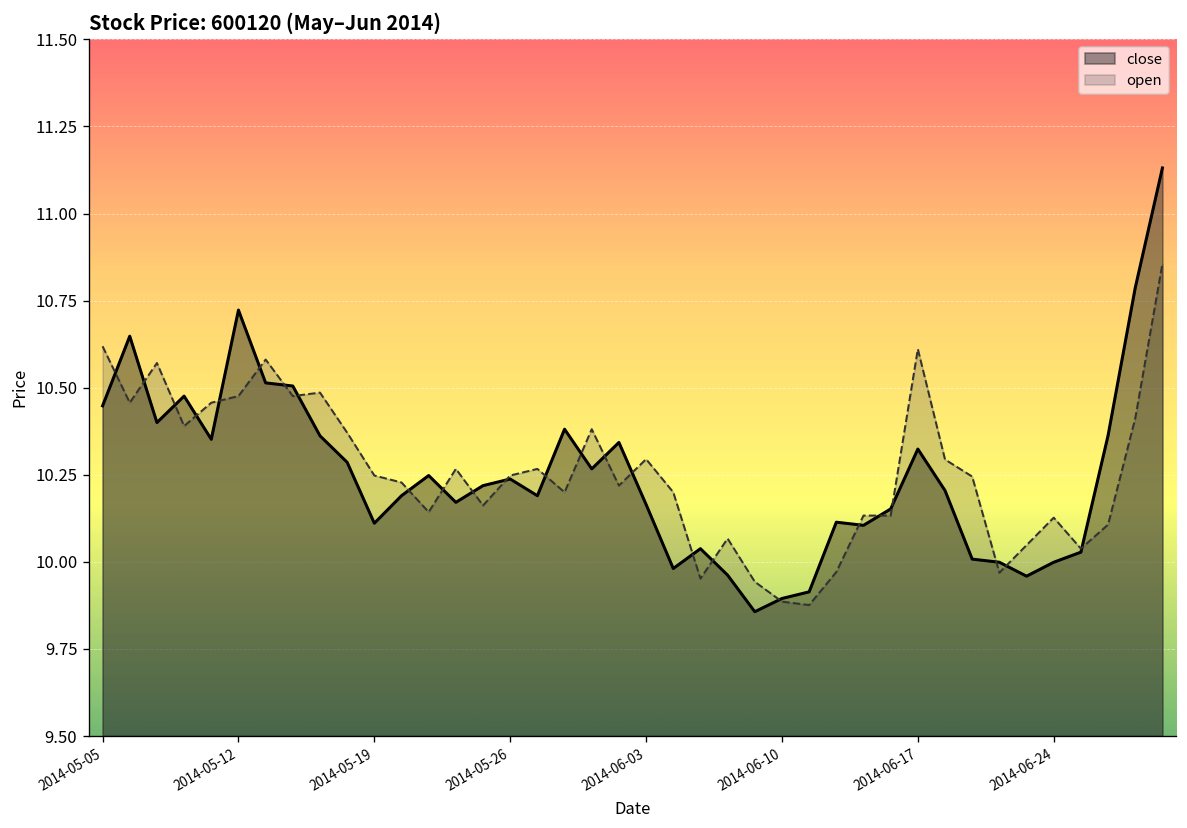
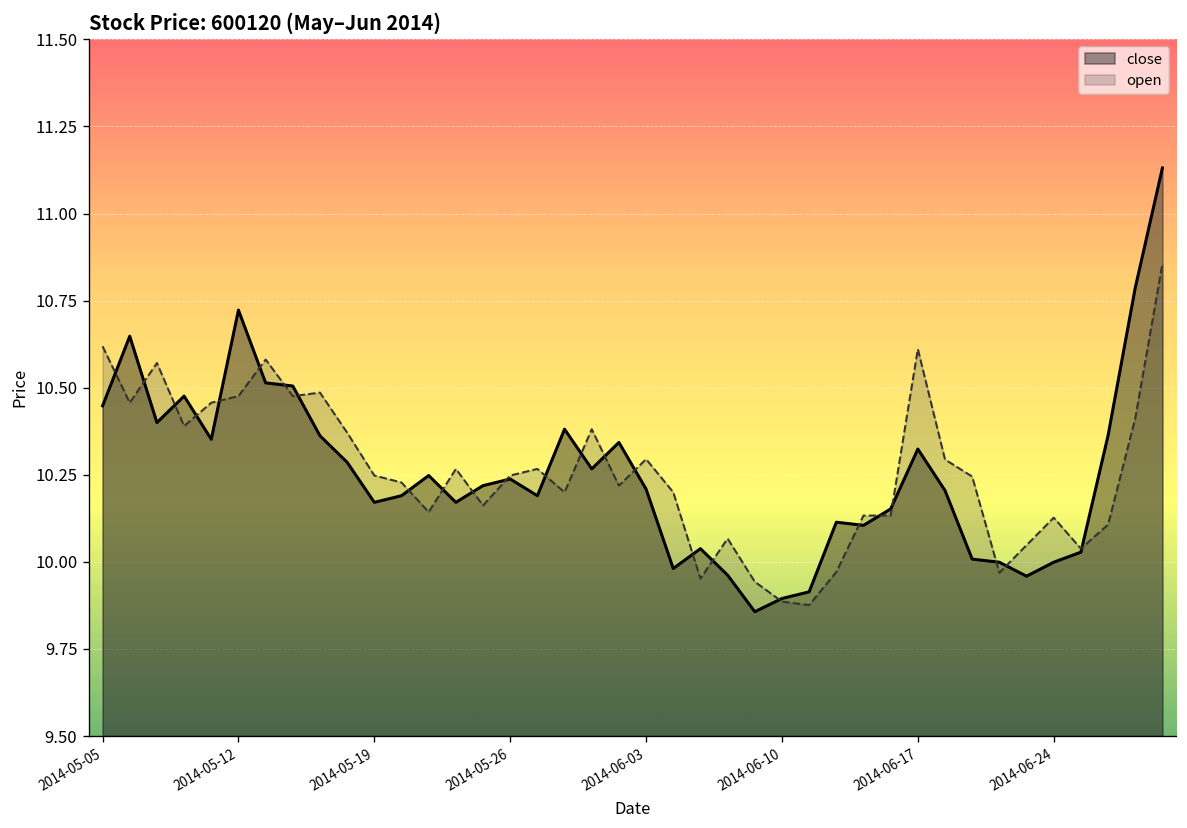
close, 2014-05-19: 10.11 -> 10.17
close, 2014-06-03: 10.17 -> 10.21
